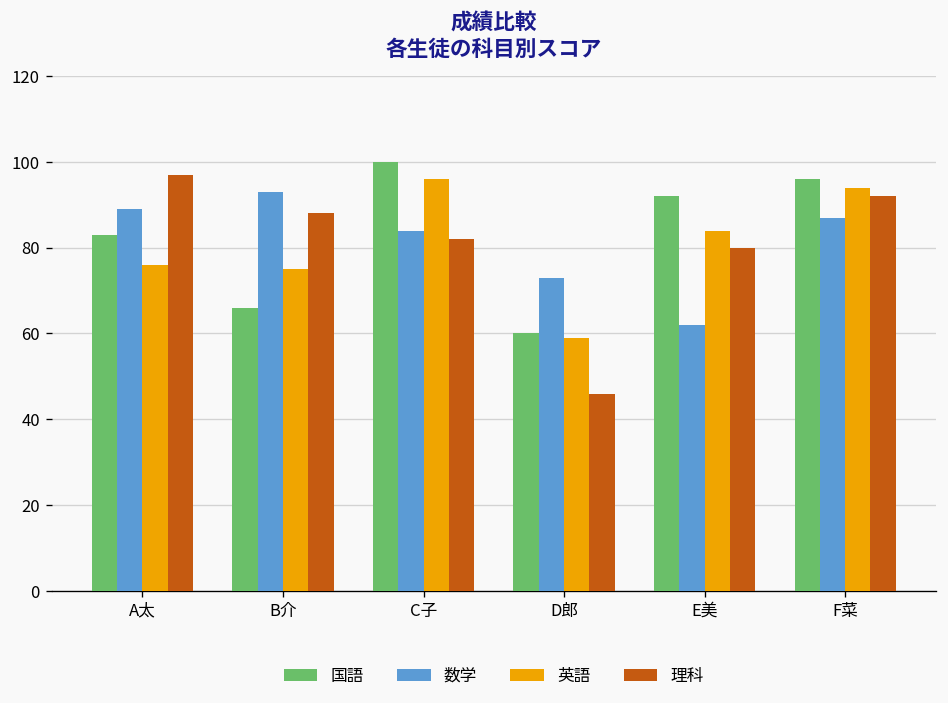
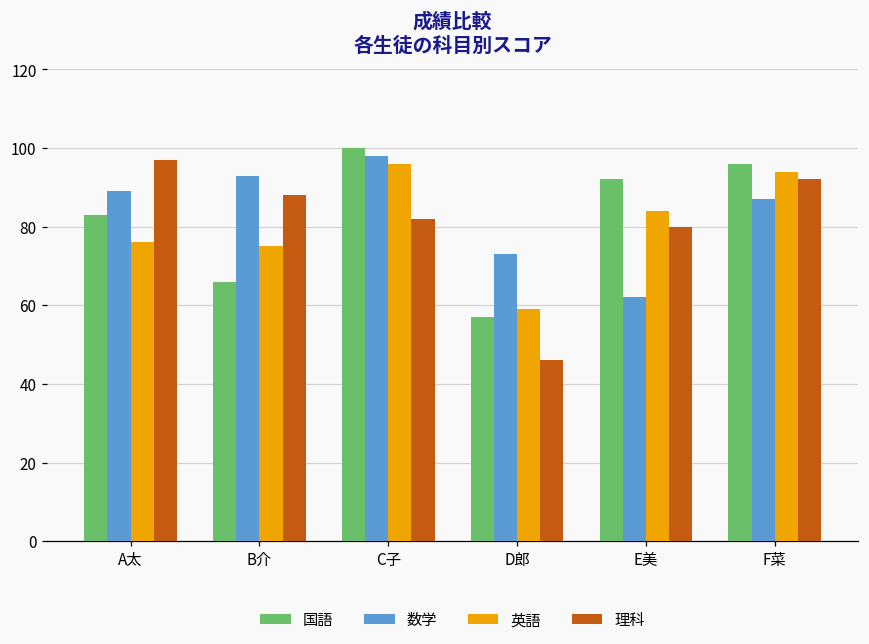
数学, C子: 84 -> 98
国語, D郎: 60 -> 57
